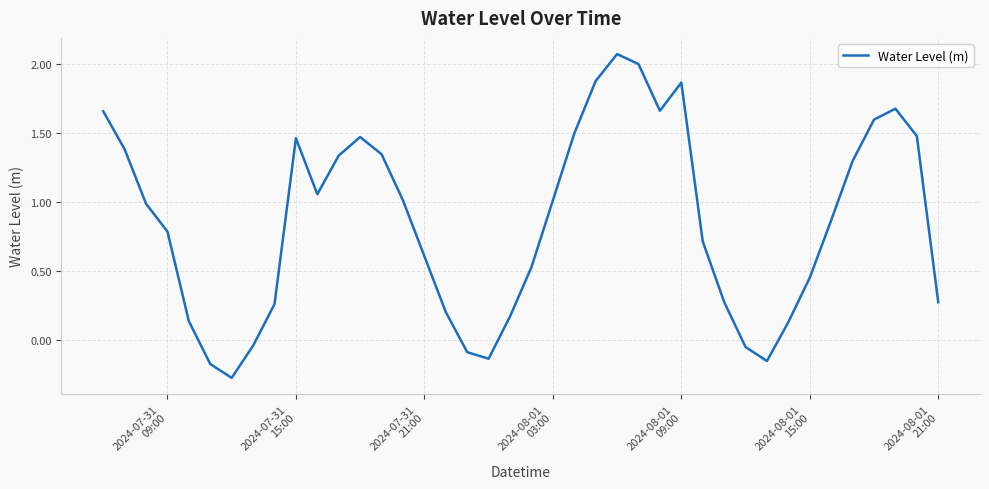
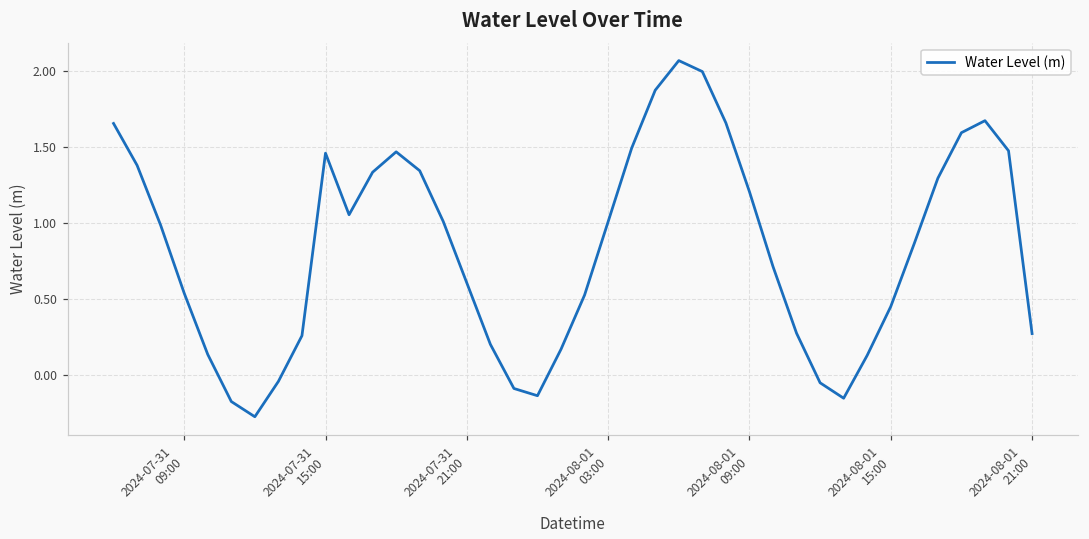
2024-07-31 09:00: 0.79 -> 0.54
2024-08-01 09:00: 1.86 -> 1.21
